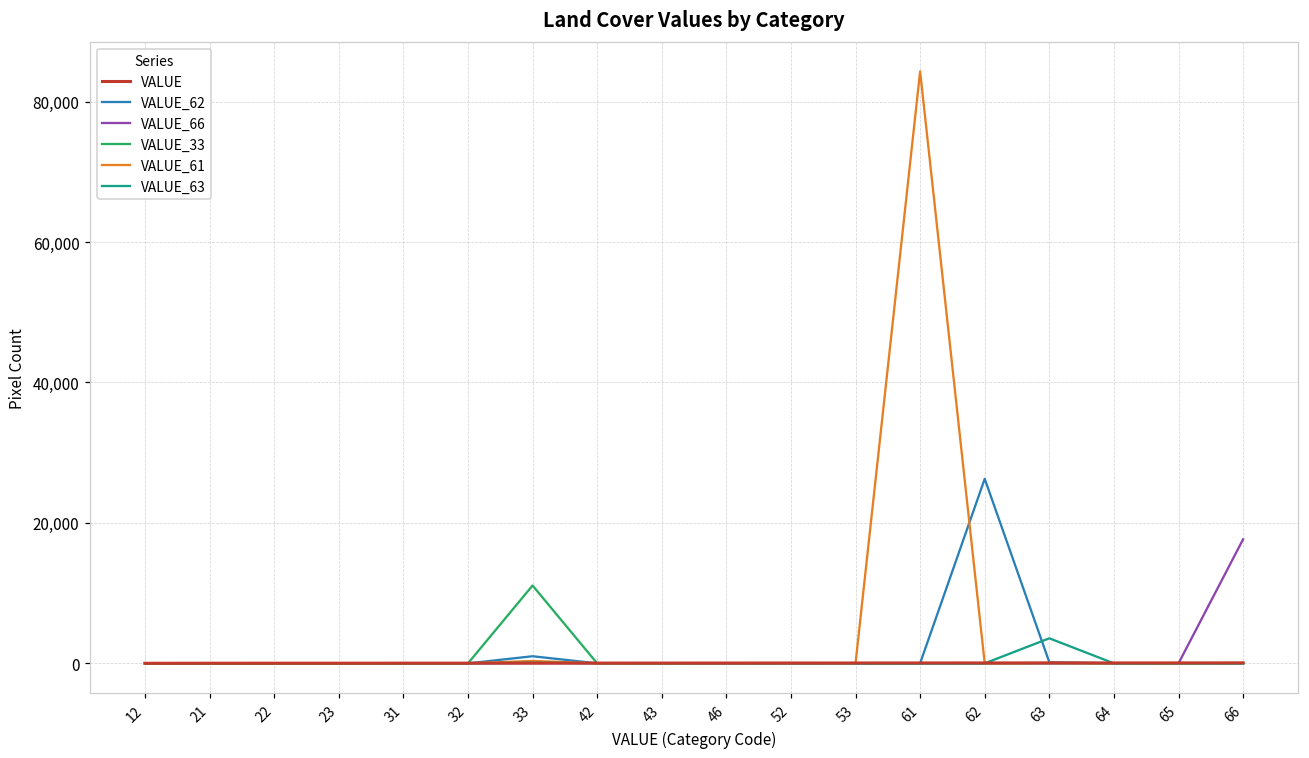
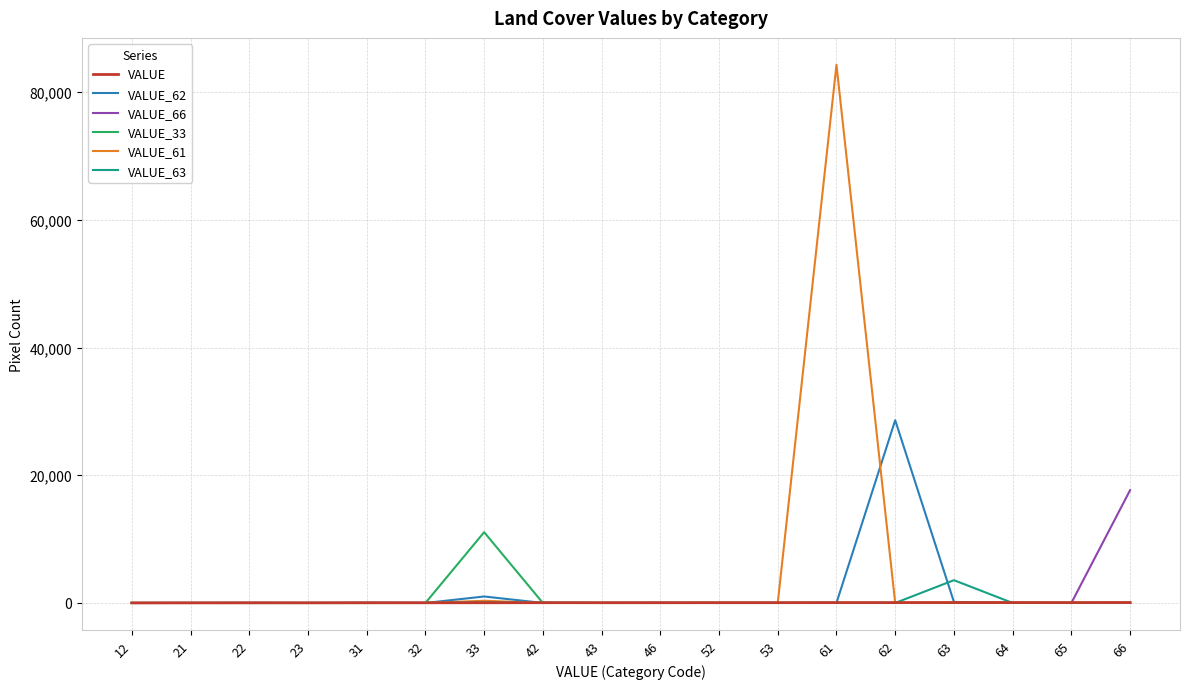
VALUE_62, 62: 26,000 -> 29,000
